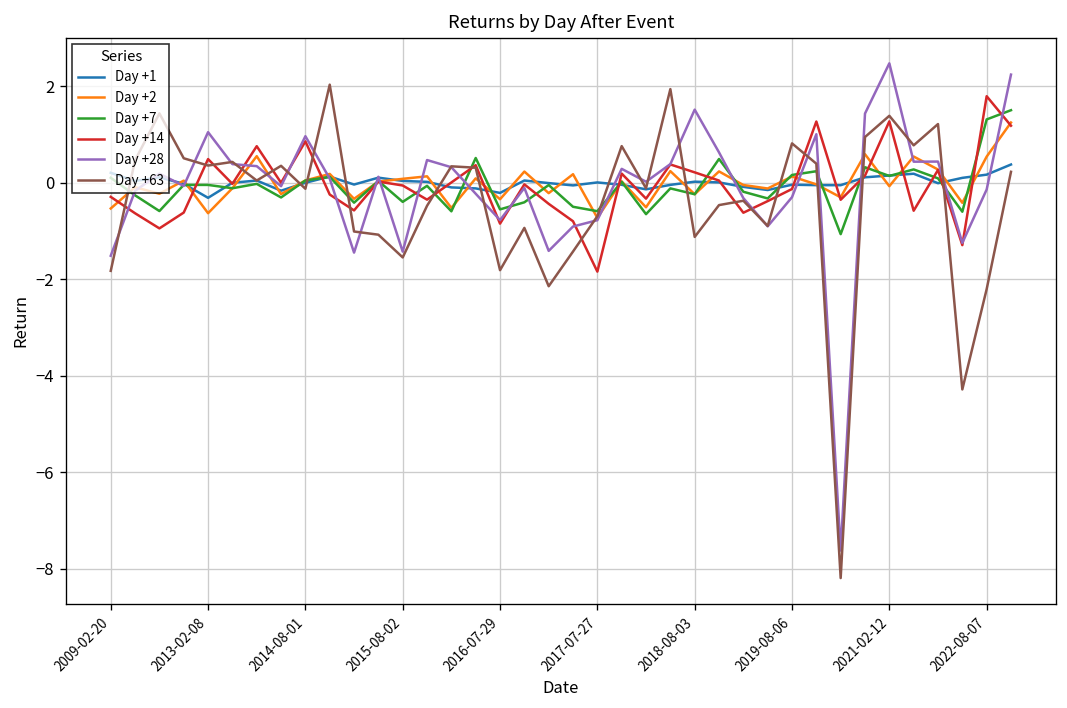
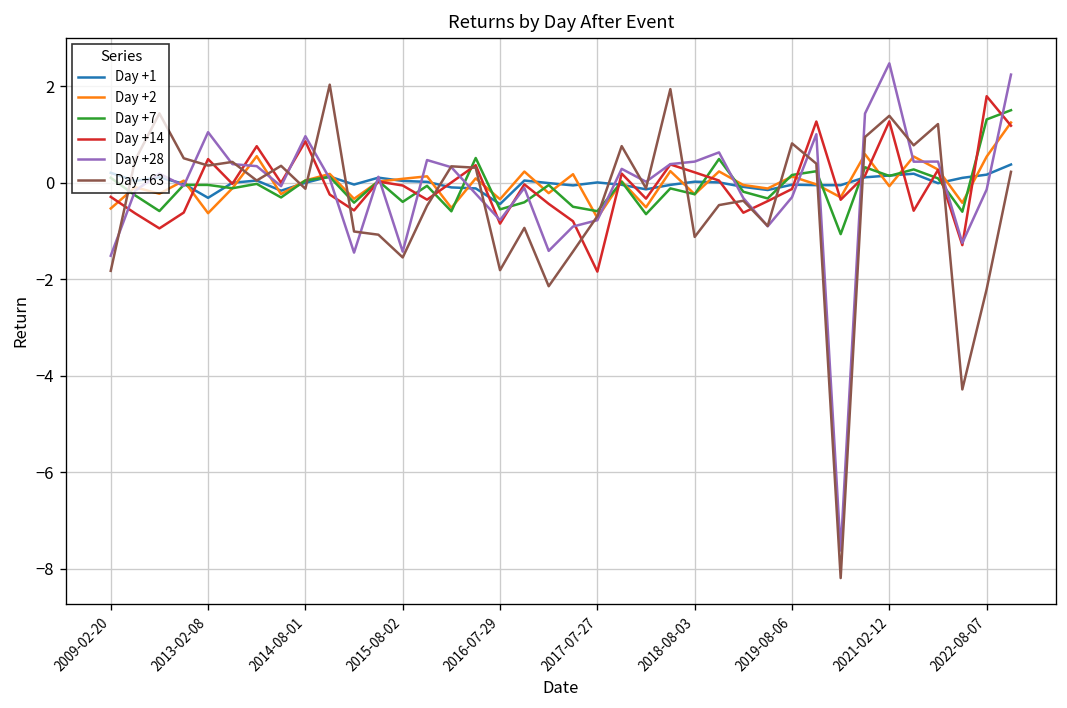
Day +1, 2016-07-29: -0.2 -> -0.4
Day +28, 2018-08-03: 1.5 -> 0.4
